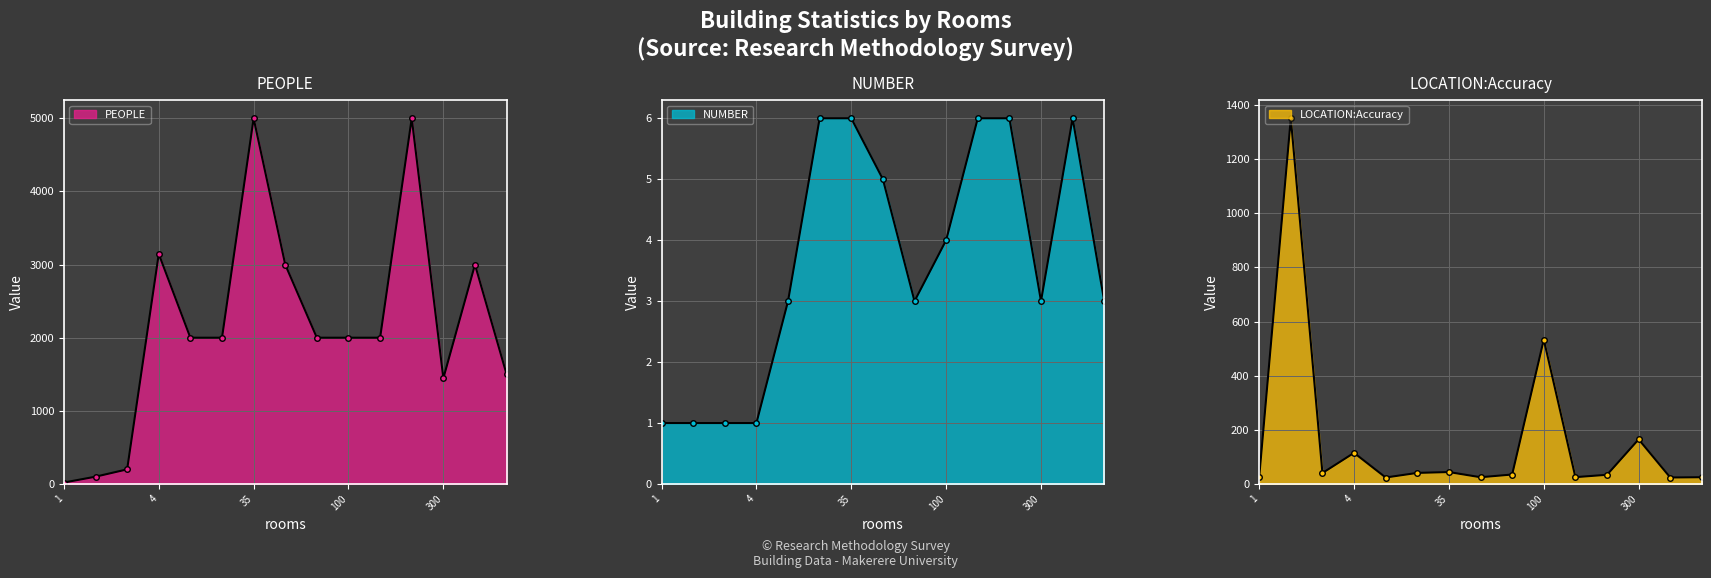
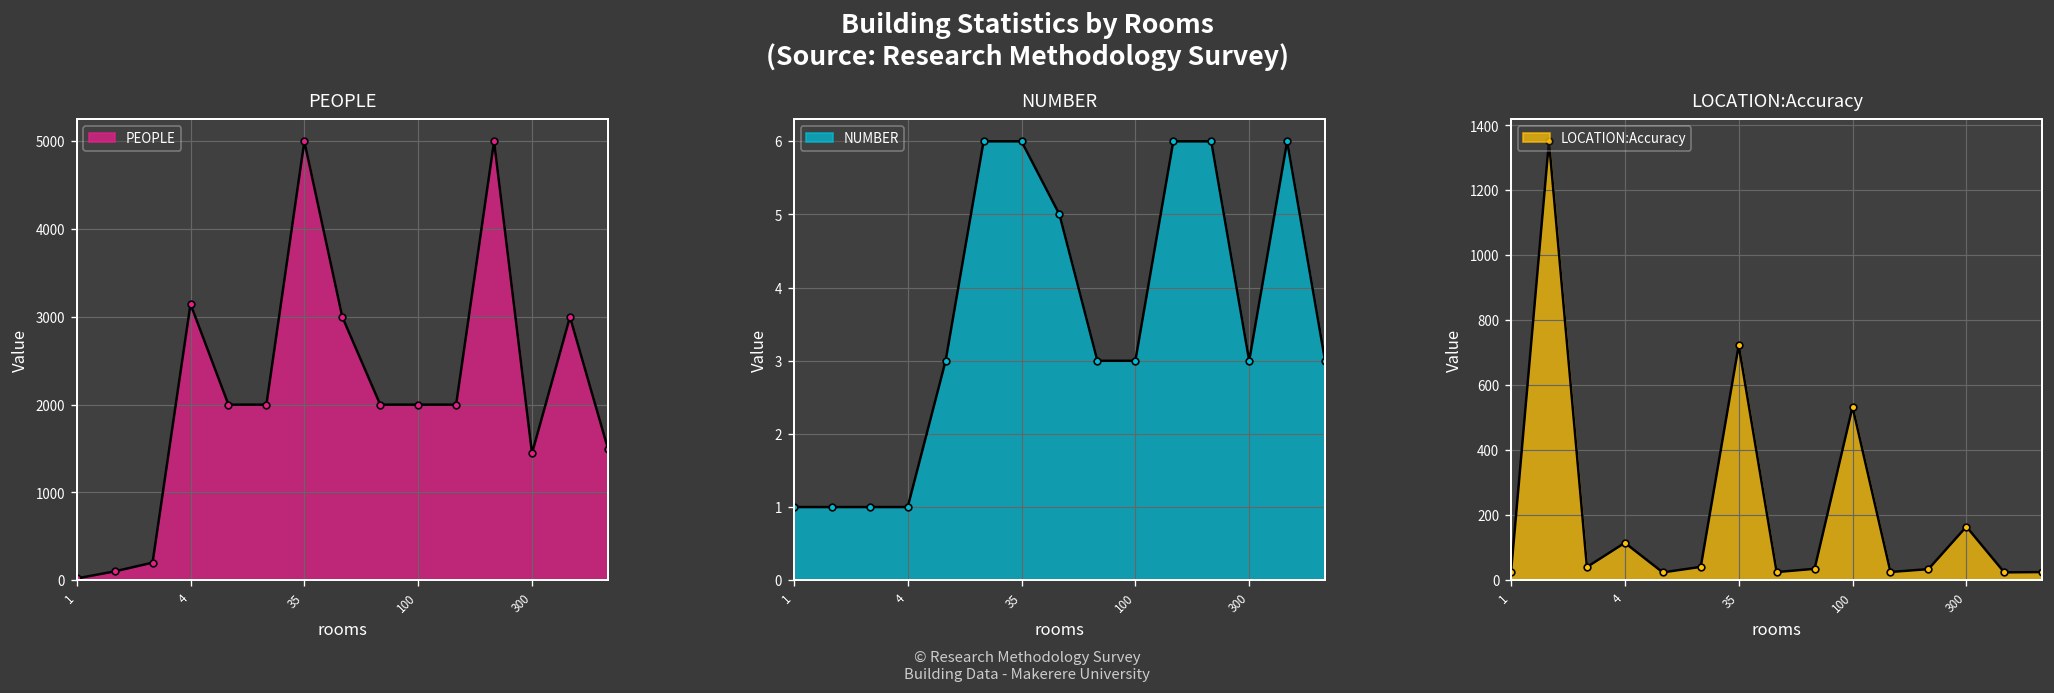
NUMBER, 100: 4 -> 3
LOCATION:Accuracy, 35: 40 -> 720
